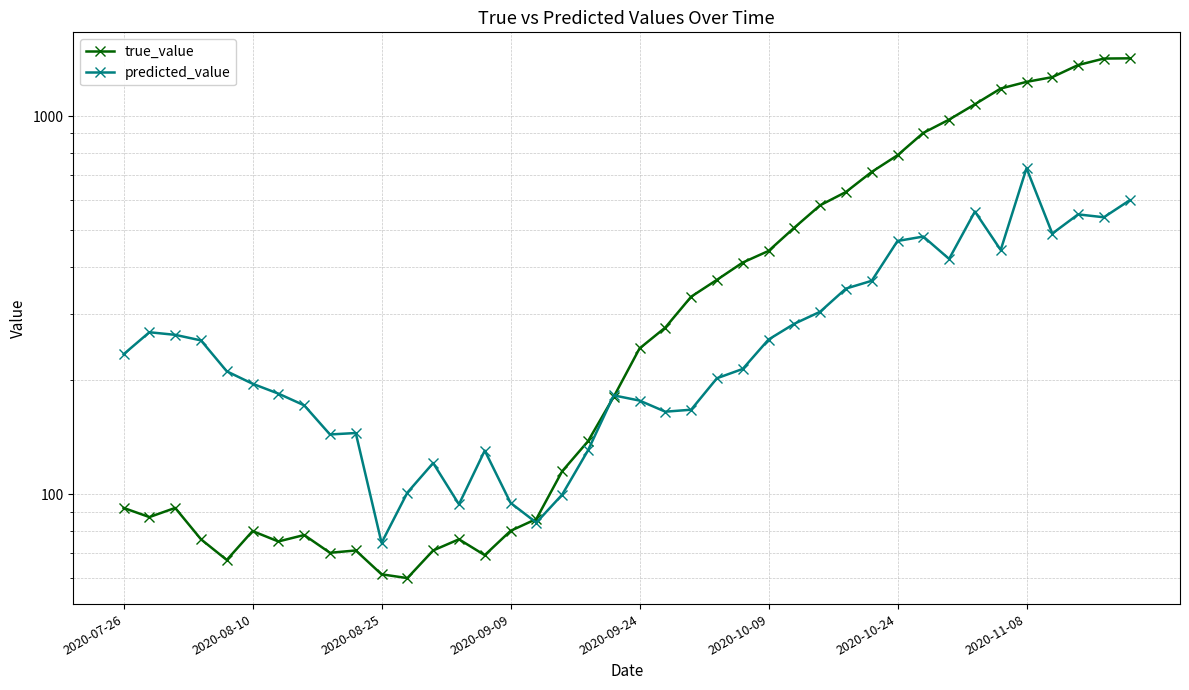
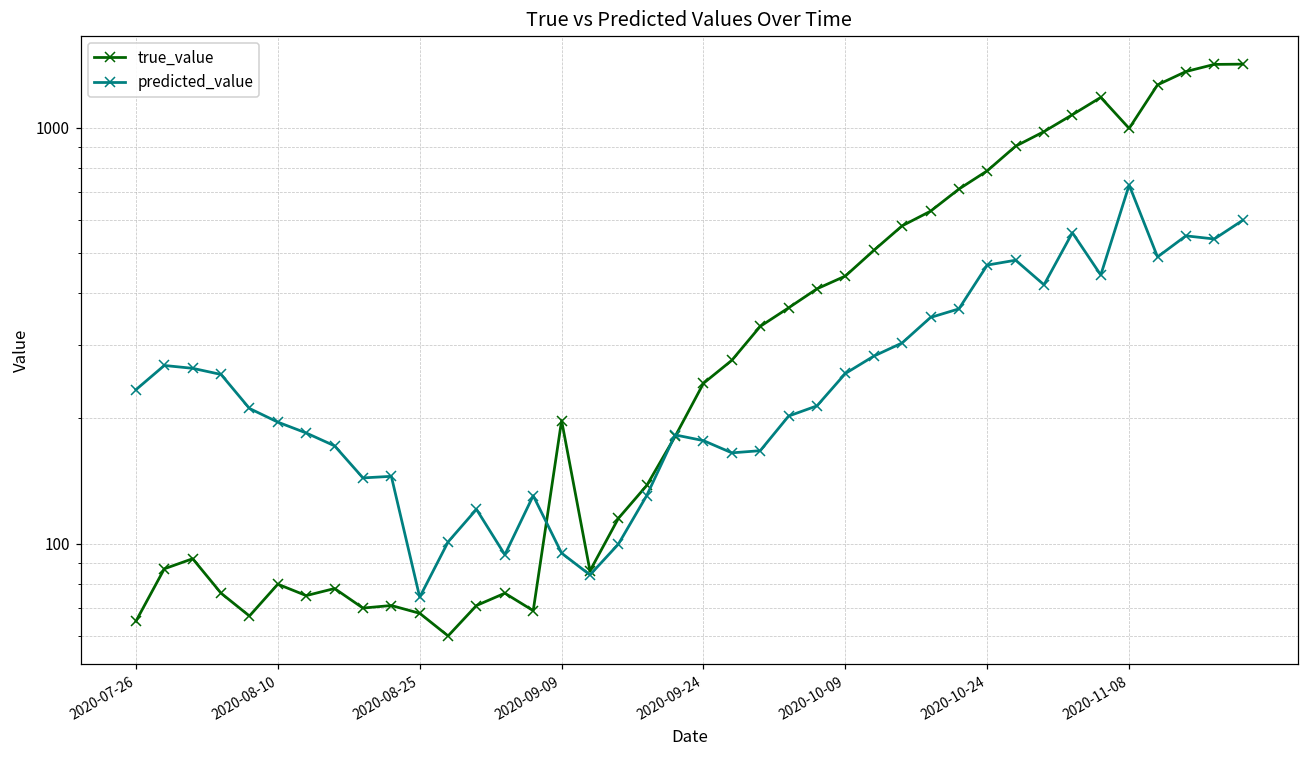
true_value, 2020-07-26: 92 -> 65
true_value, 2020-08-25: 61 -> 68
true_value, 2020-09-09: 80 -> 200
true_value, 2020-11-08: 1230 -> 1000
